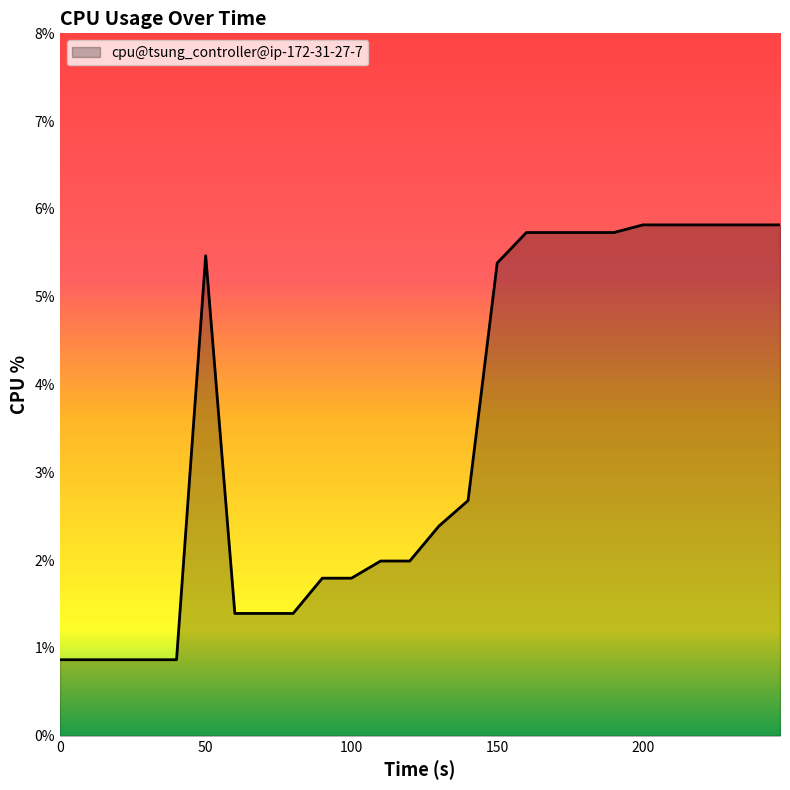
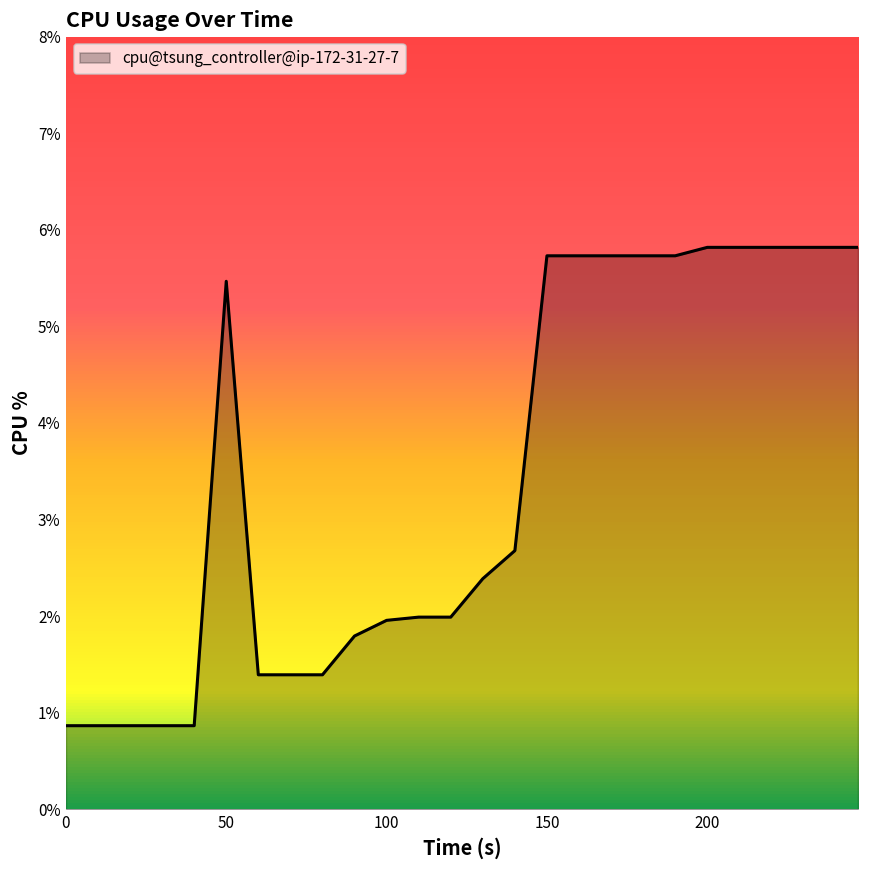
100: 1.8% -> 2.0%
150: 5.4% -> 5.7%
